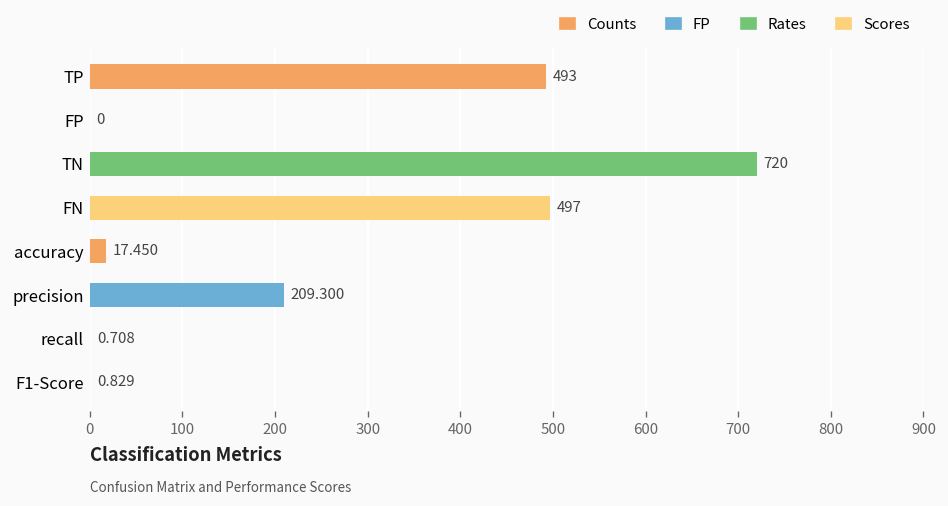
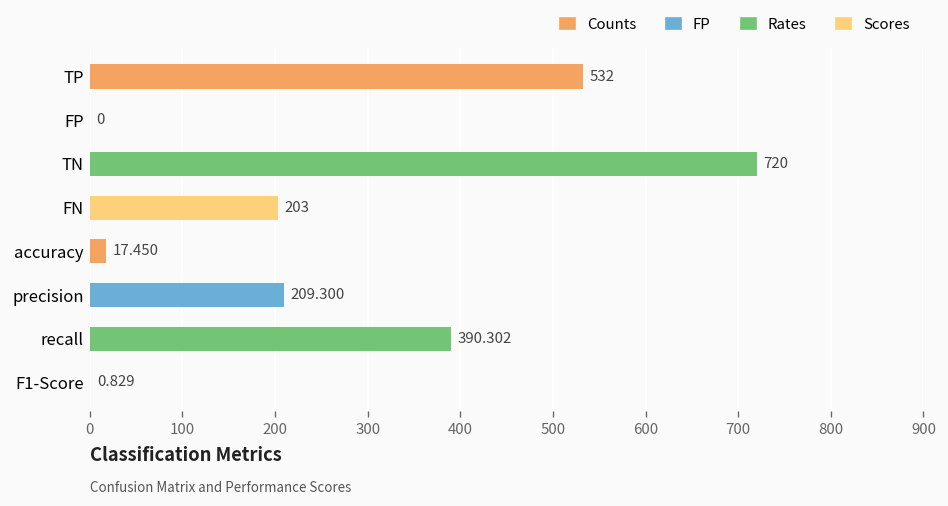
TP: 493 -> 532
FN: 497 -> 203
recall: 0.708 -> 390.302
